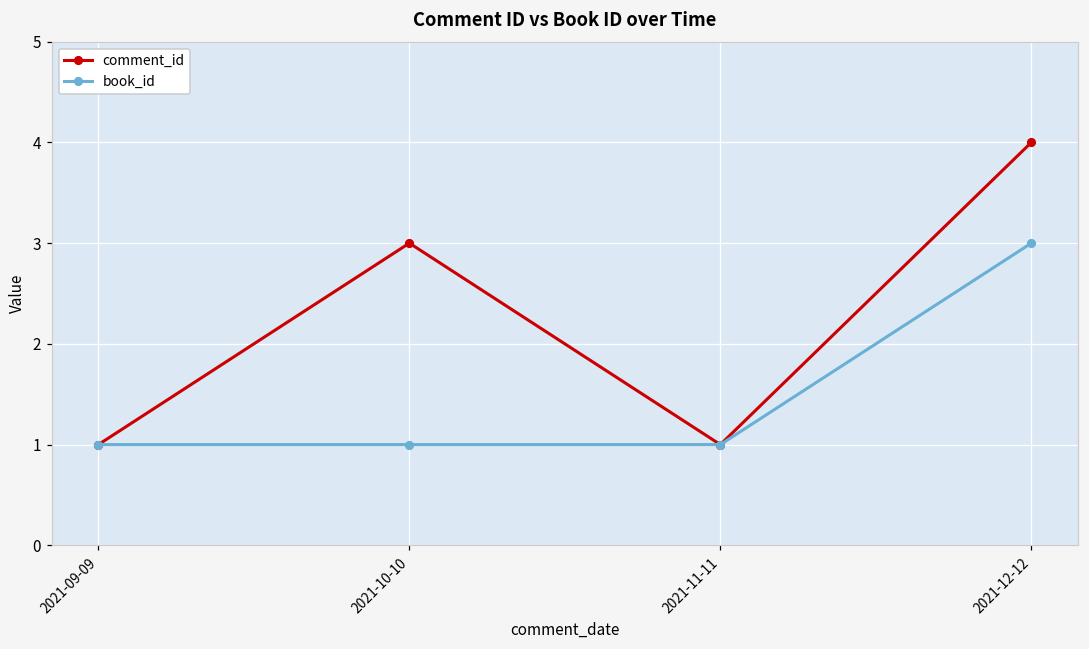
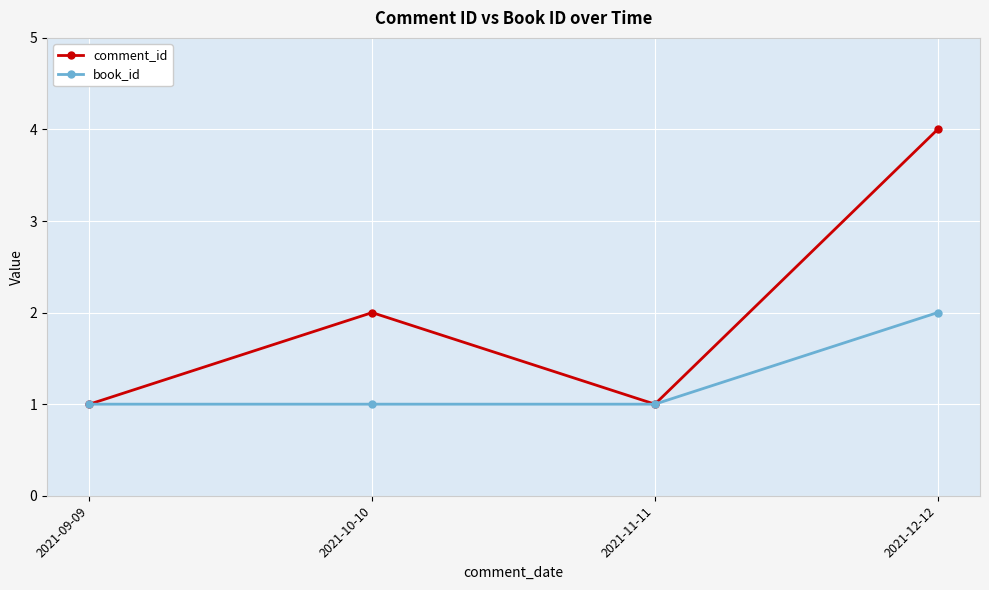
comment_id, 2021-10-10: 3 -> 2
book_id, 2021-12-12: 3 -> 2
